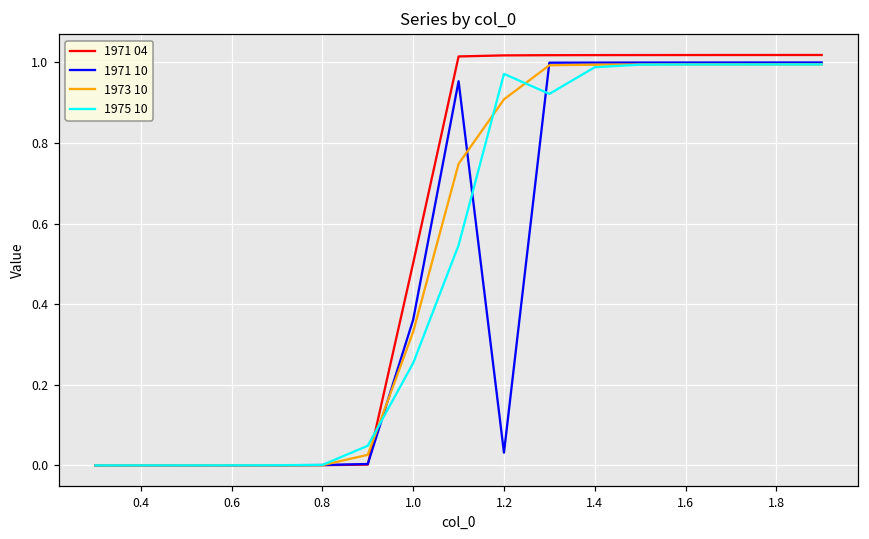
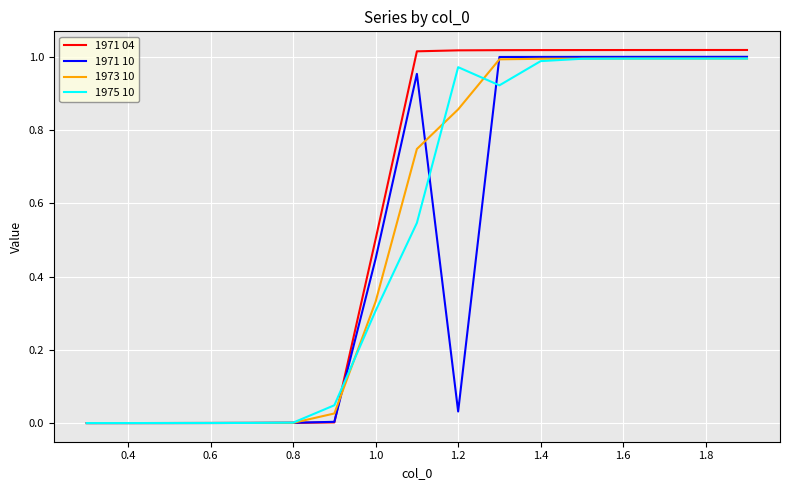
1971 10, 1.0: 0.36 -> 0.45
1975 10, 1.0: 0.25 -> 0.31
1973 10, 1.2: 0.91 -> 0.86
